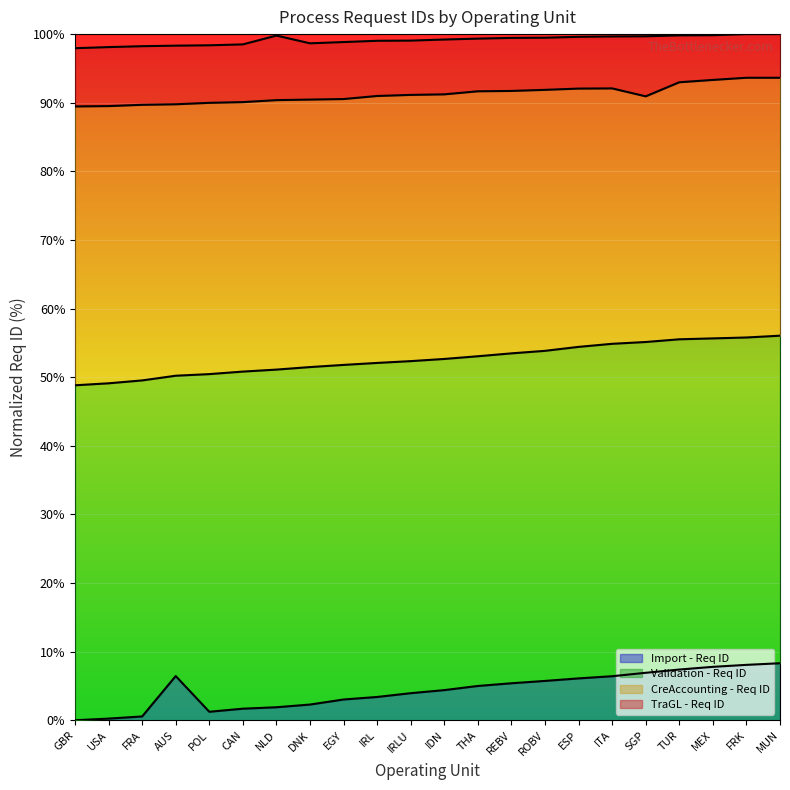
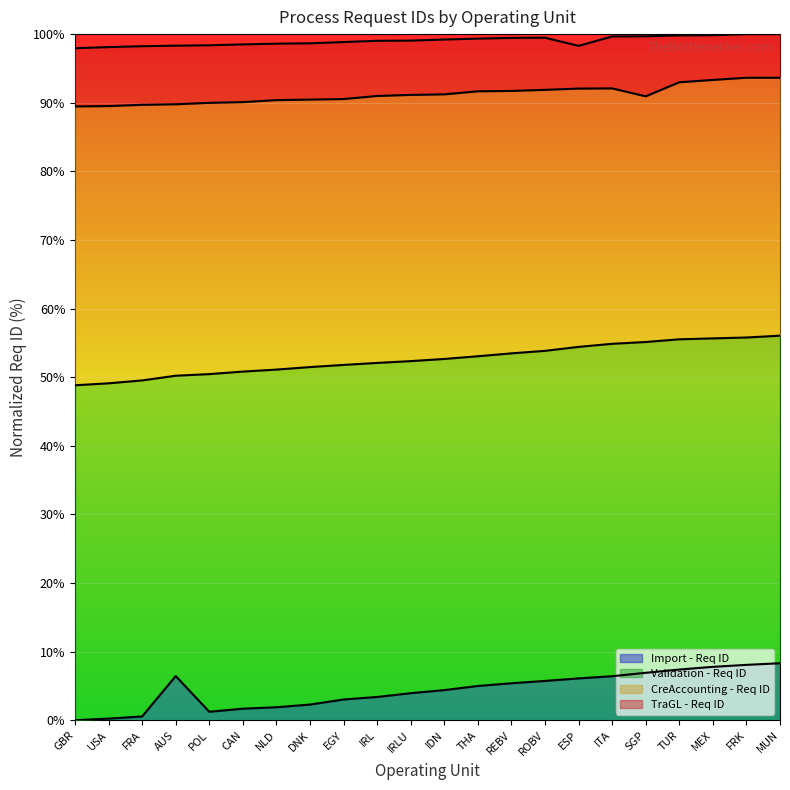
TraGL - Req ID, NLD: 100% -> 99%
TraGL - Req ID, ESP: 100% -> 98%
